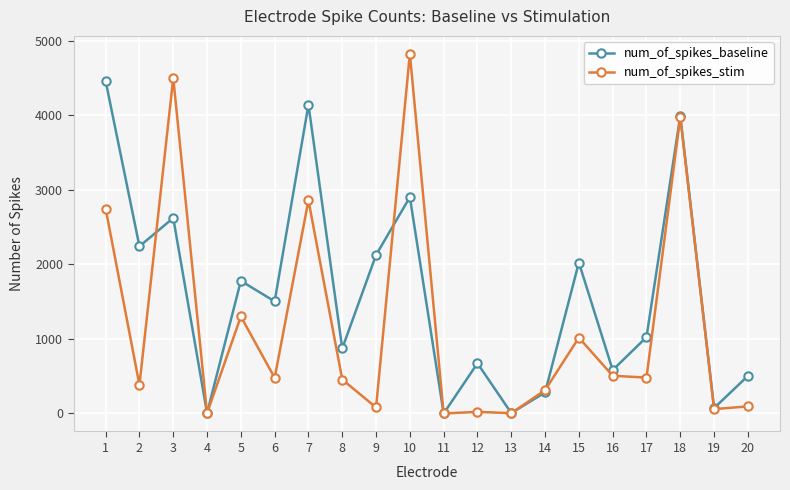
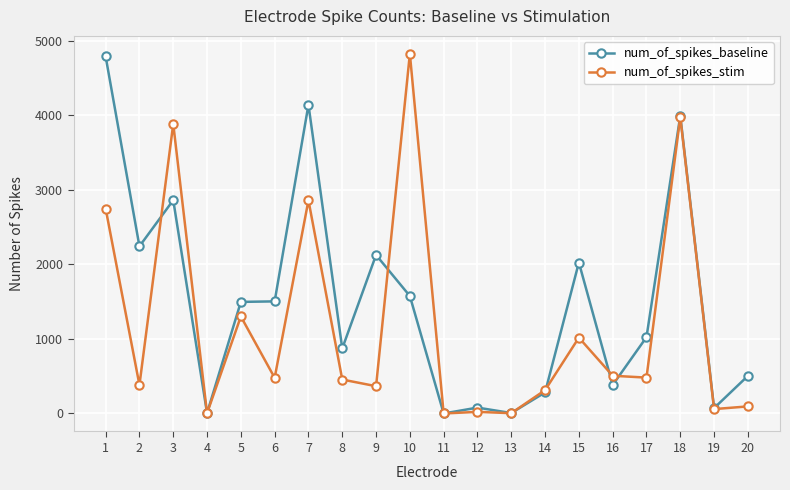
num_of_spikes_baseline, 1: 4500 -> 4800
num_of_spikes_baseline, 3: 2600 -> 2900
num_of_spikes_stim, 3: 4500 -> 3900
num_of_spikes_baseline, 5: 1800 -> 1500
num_of_spikes_stim, 9: 100 -> 400
num_of_spikes_baseline, 10: 2900 -> 1600
num_of_spikes_baseline, 12: 700 -> 100
num_of_spikes_baseline, 16: 600 -> 400
